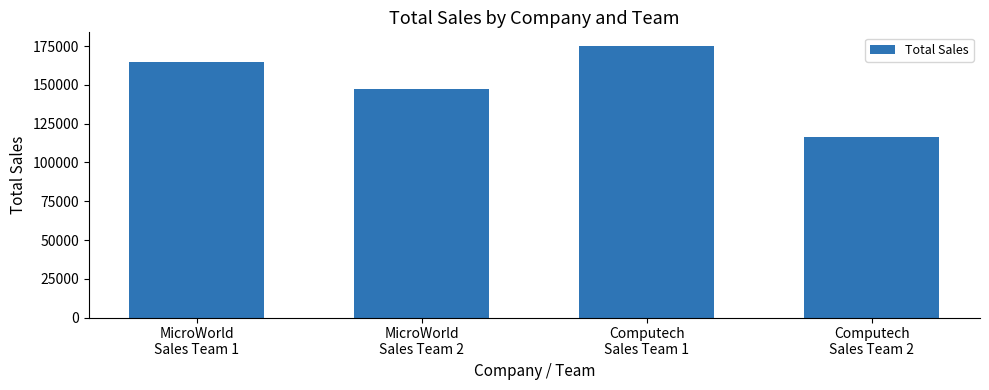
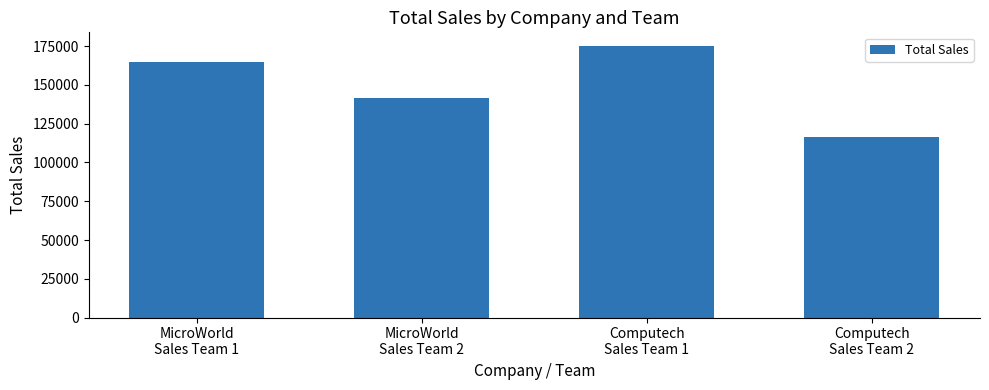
MicroWorld Sales Team 2: 147000 -> 141000
